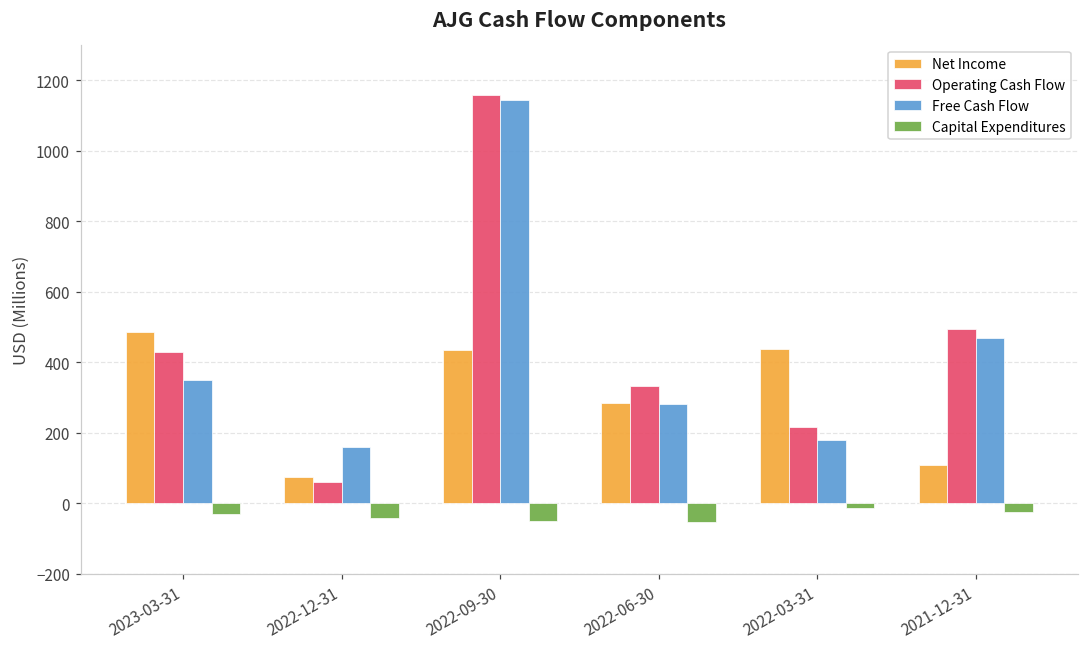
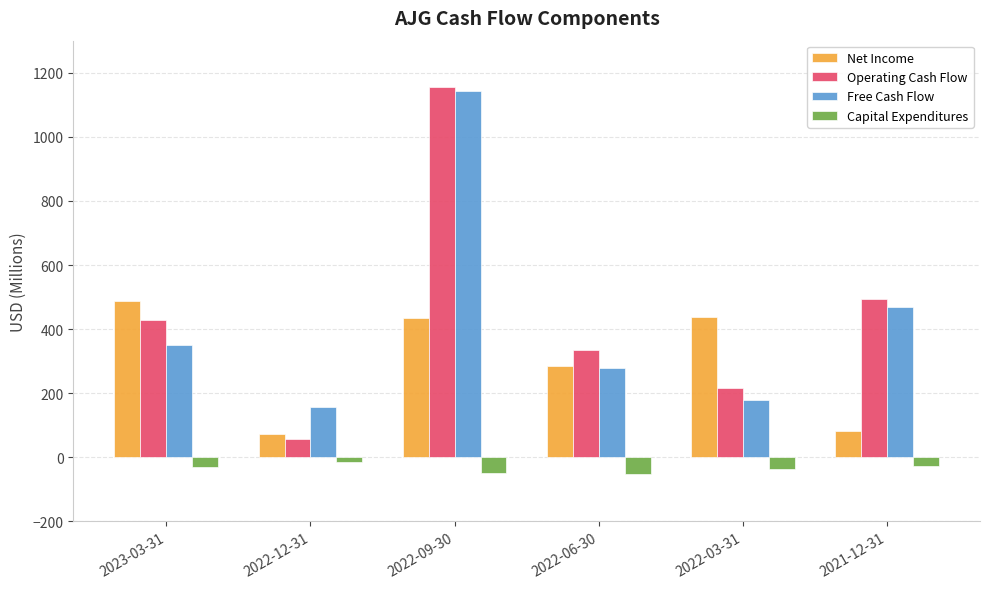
Capital Expenditures, 2022-12-31: -40 -> -20
Capital Expenditures, 2022-03-31: -10 -> -40
Net Income, 2021-12-31: 110 -> 80
